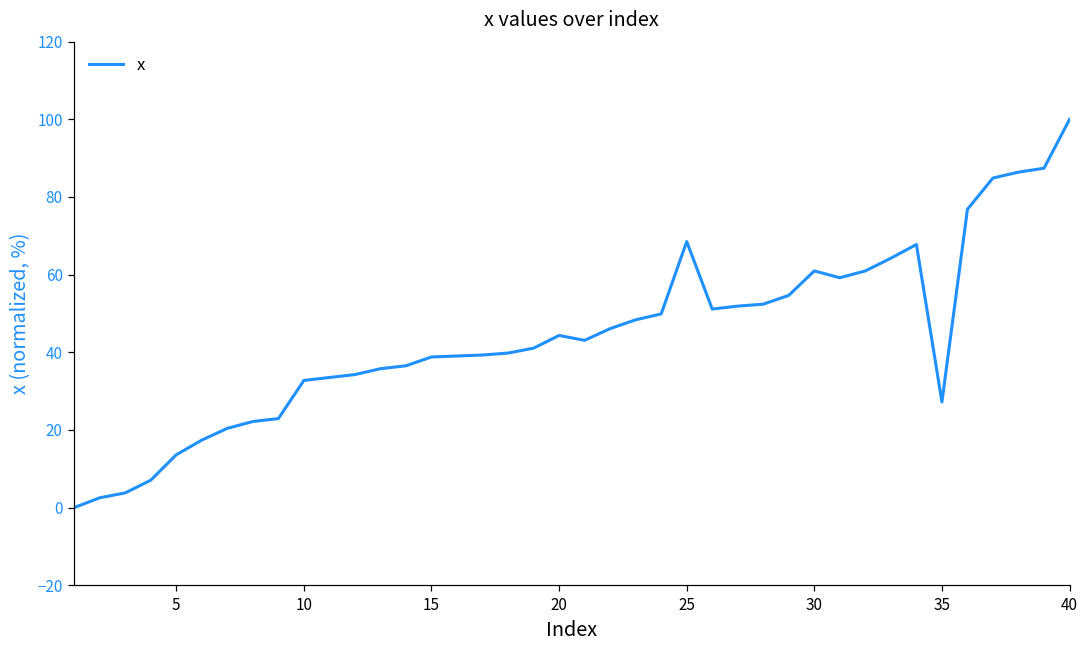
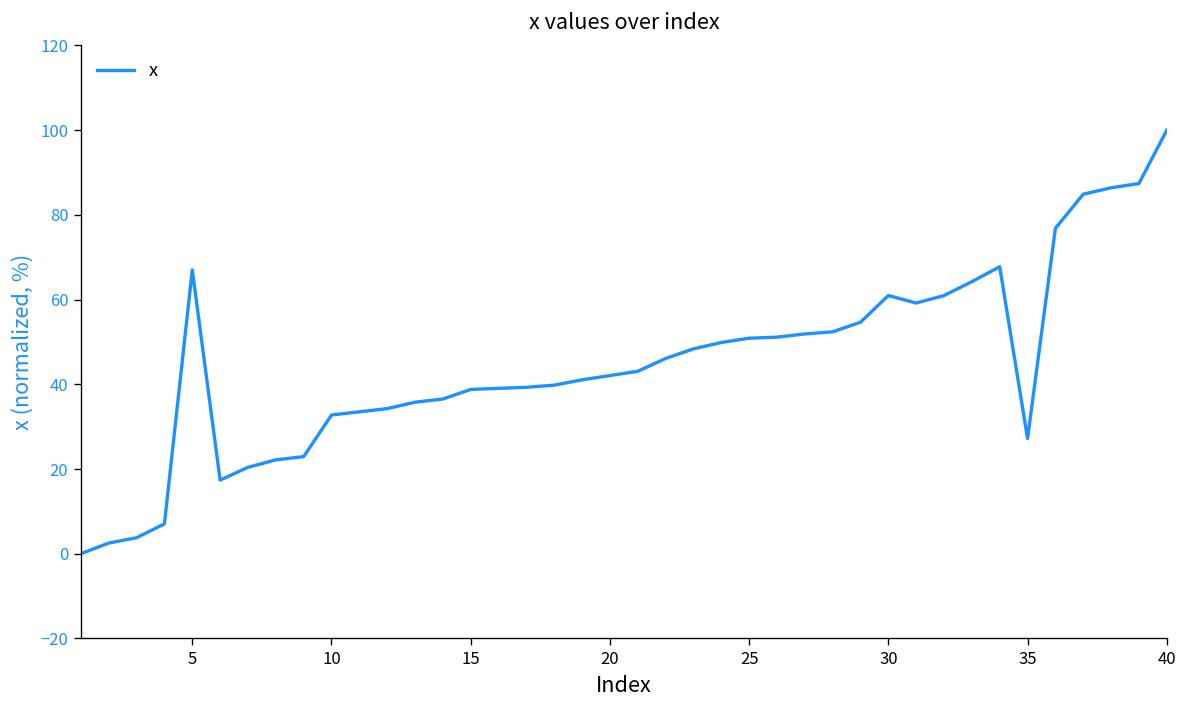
5: 14 -> 67
20: 44 -> 42
25: 69 -> 51
